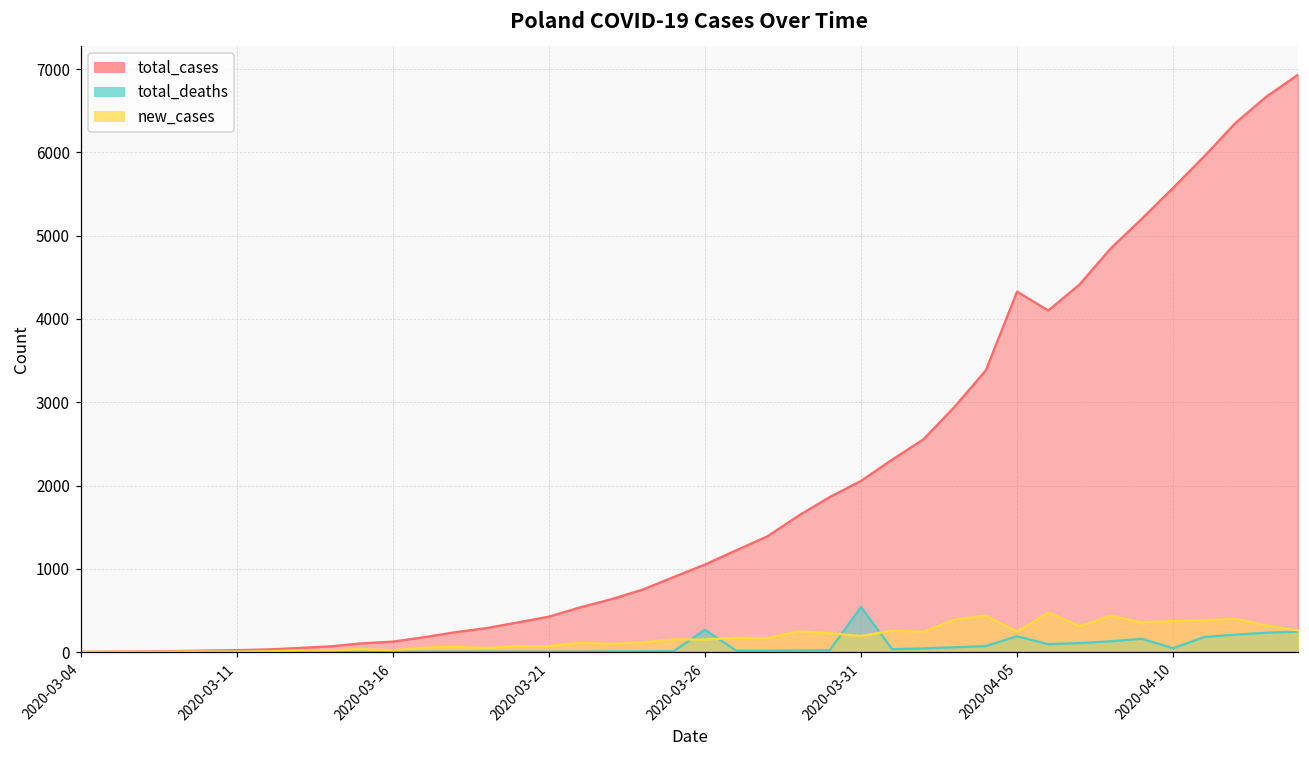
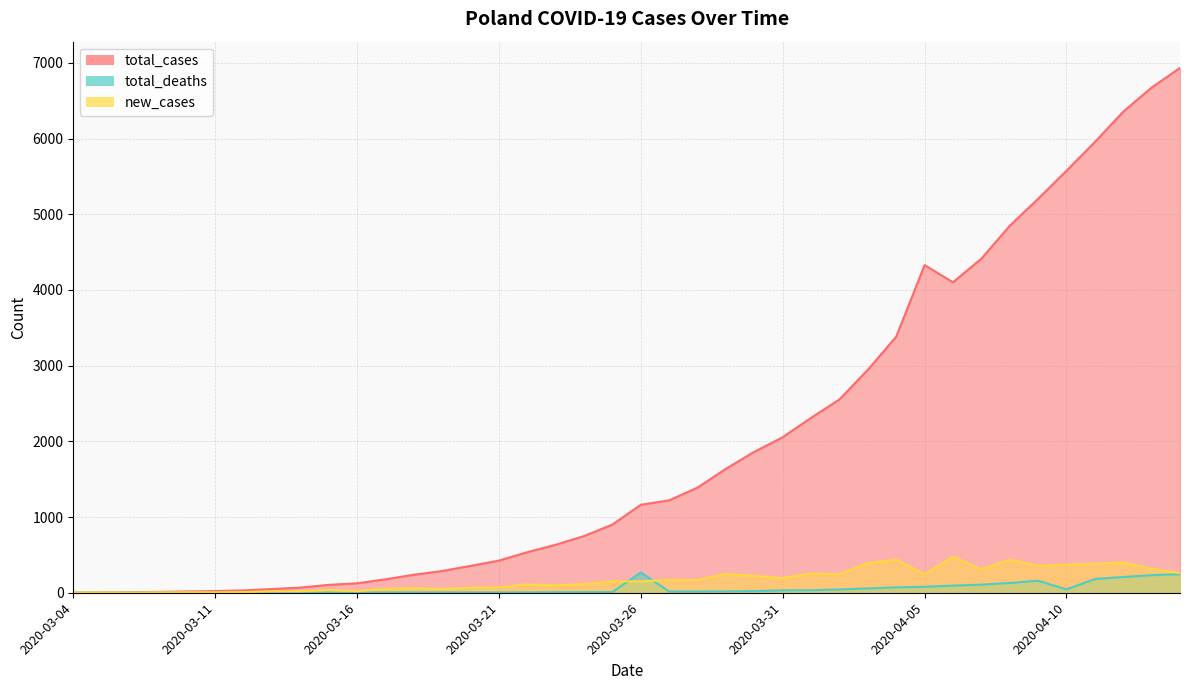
total_cases, 2020-03-26: 1100 -> 1200
total_deaths, 2020-03-31: 500 -> 0
total_deaths, 2020-04-05: 200 -> 100
